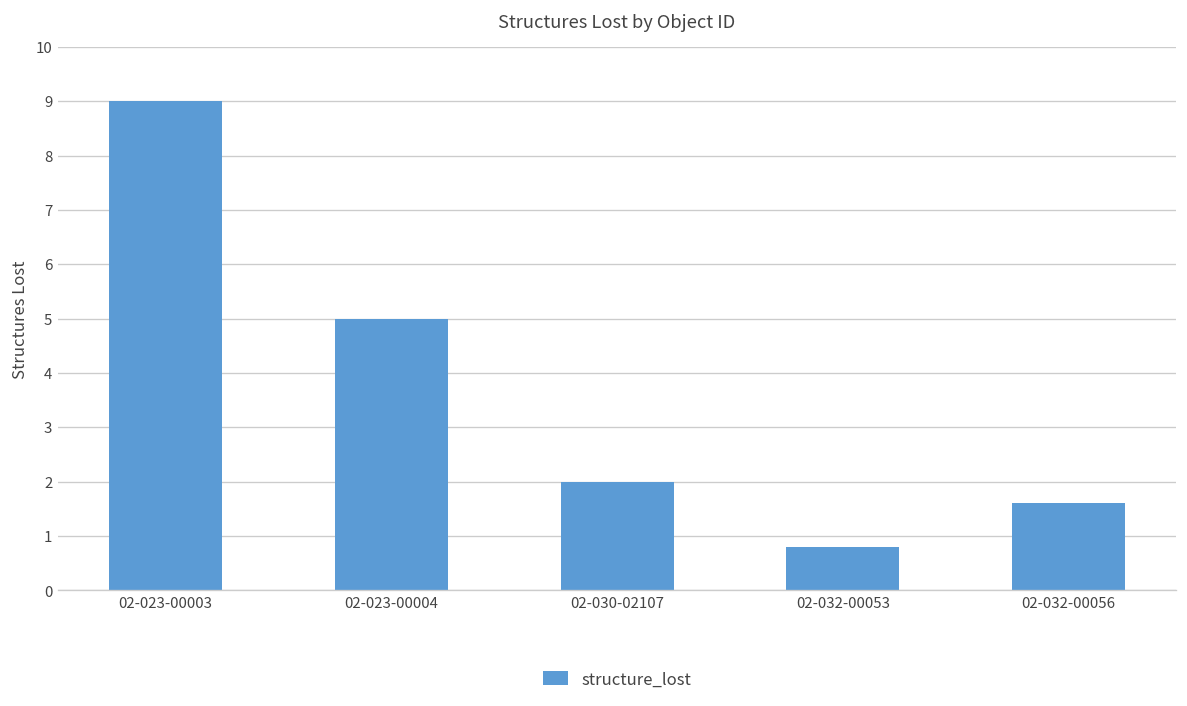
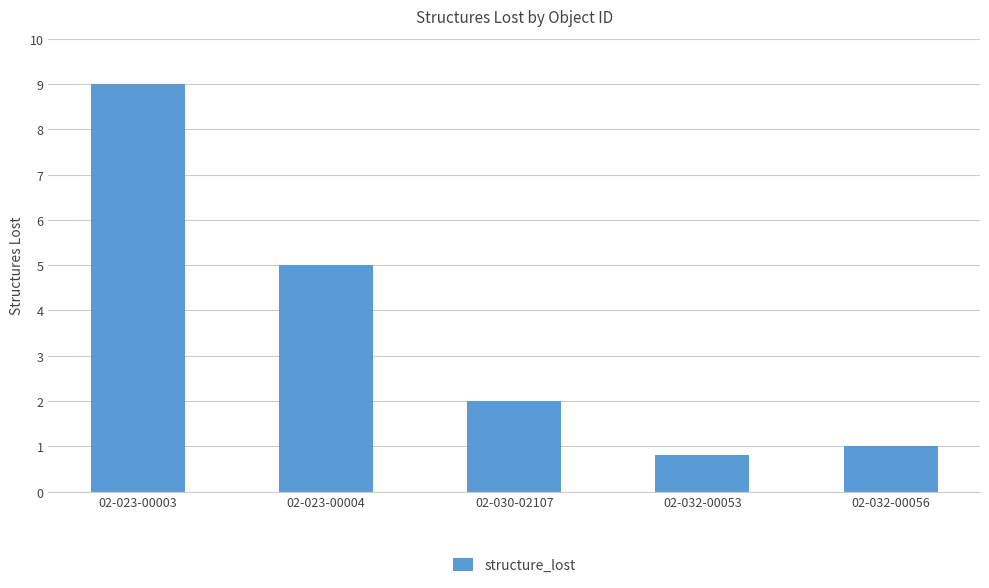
02-032-00056: 1.6 -> 1.0
